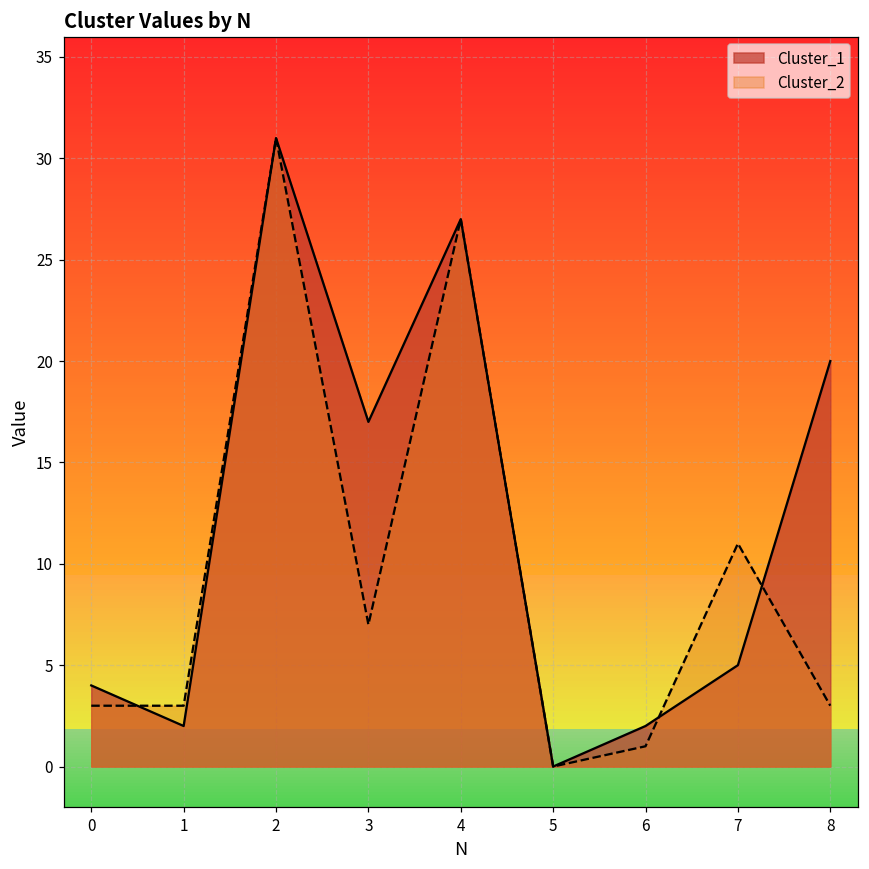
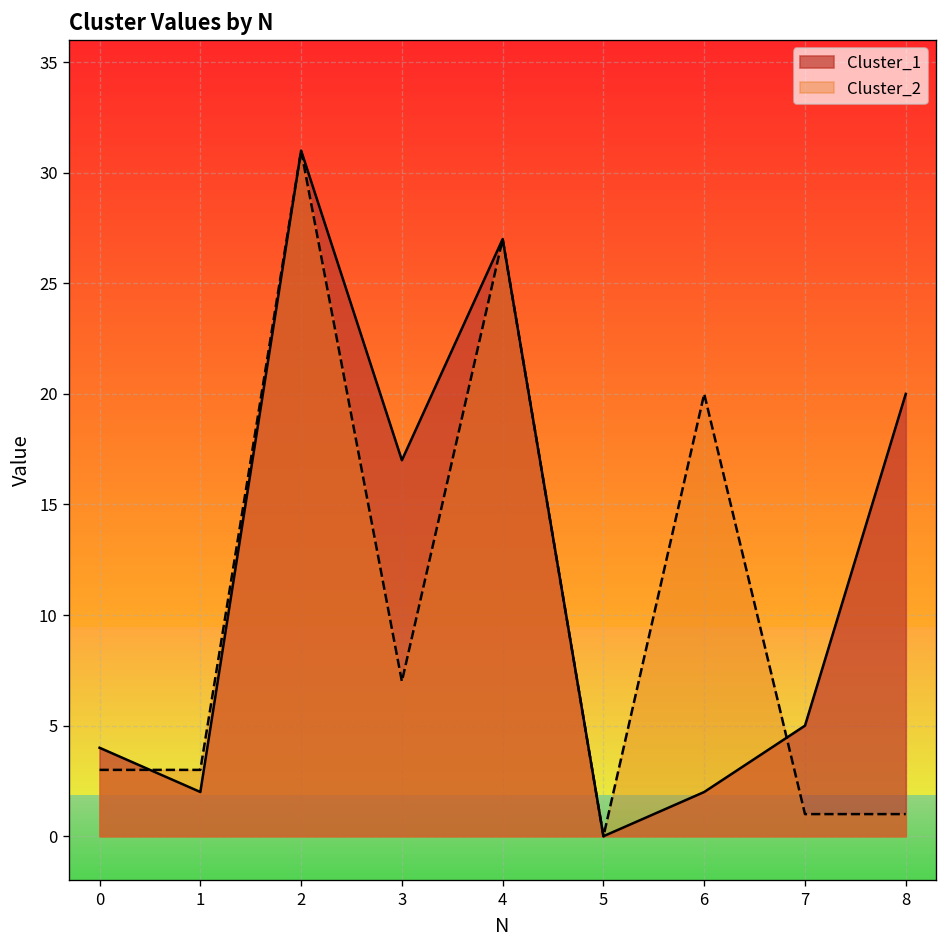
Cluster_2, 6: 1 -> 20
Cluster_2, 7: 11 -> 1
Cluster_2, 8: 3 -> 1
